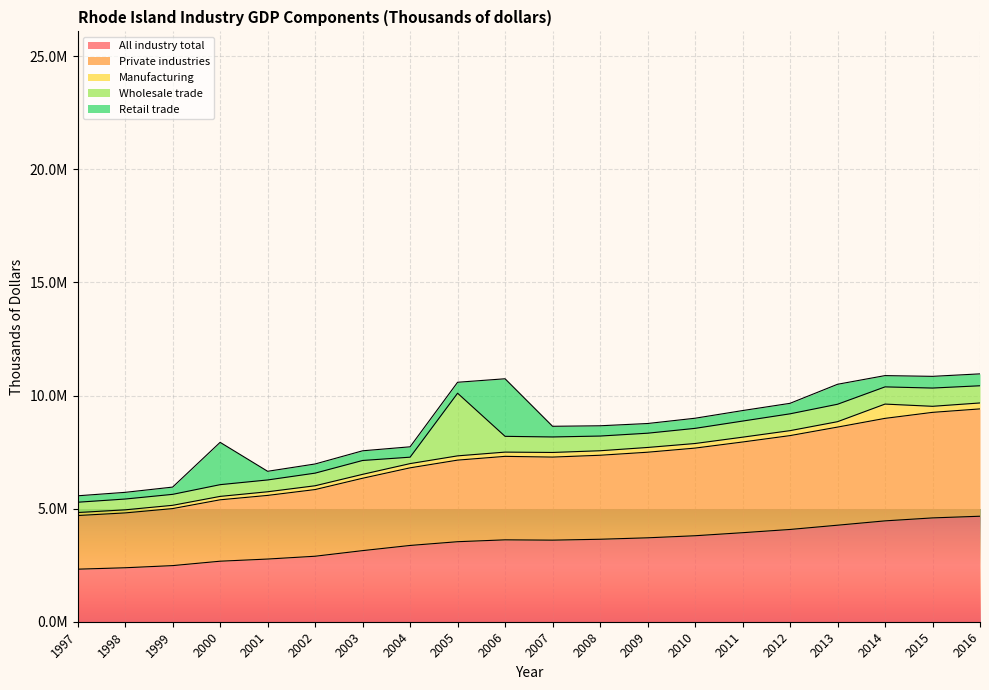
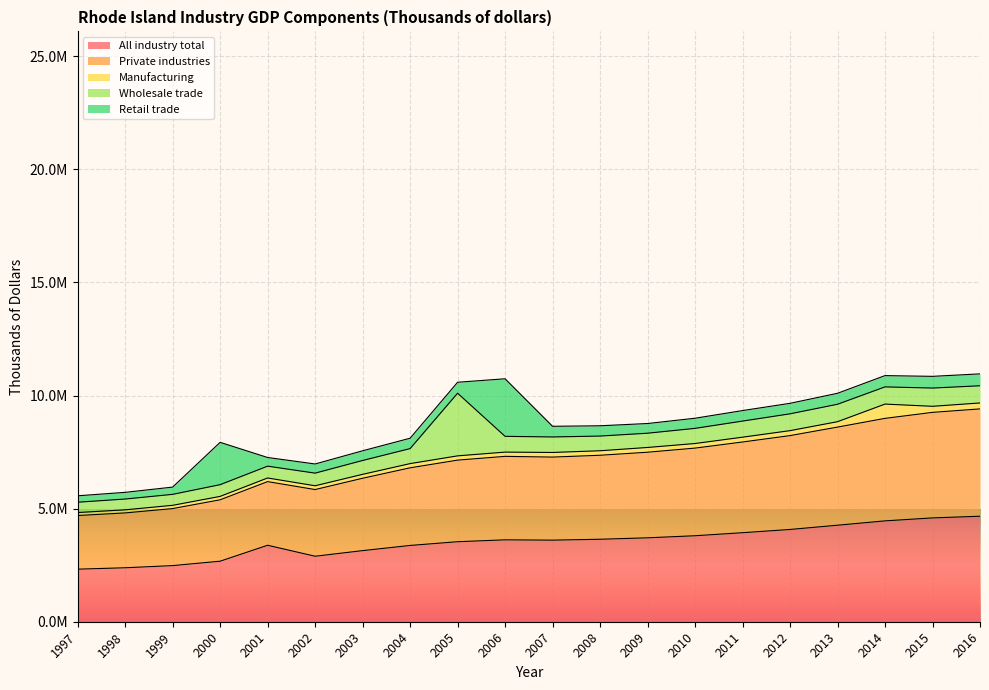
All industry total, 2001: 2800000 -> 3400000
Wholesale trade, 2004: 300000 -> 700000
Retail trade, 2013: 900000 -> 500000
